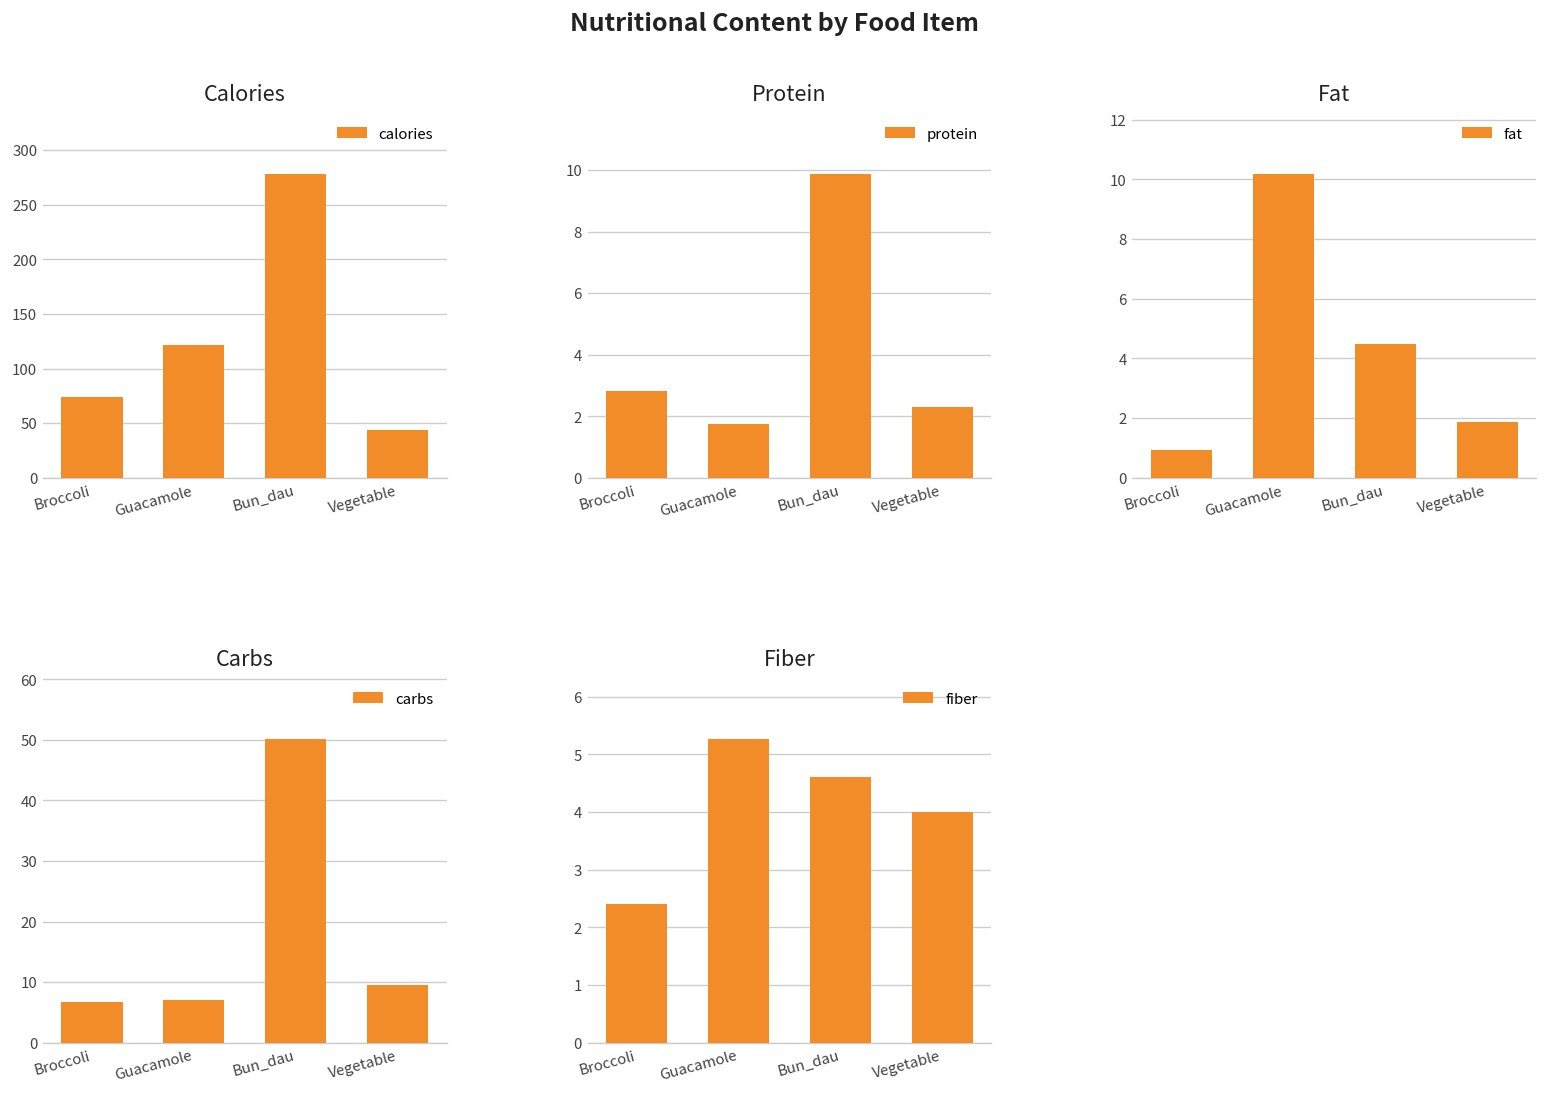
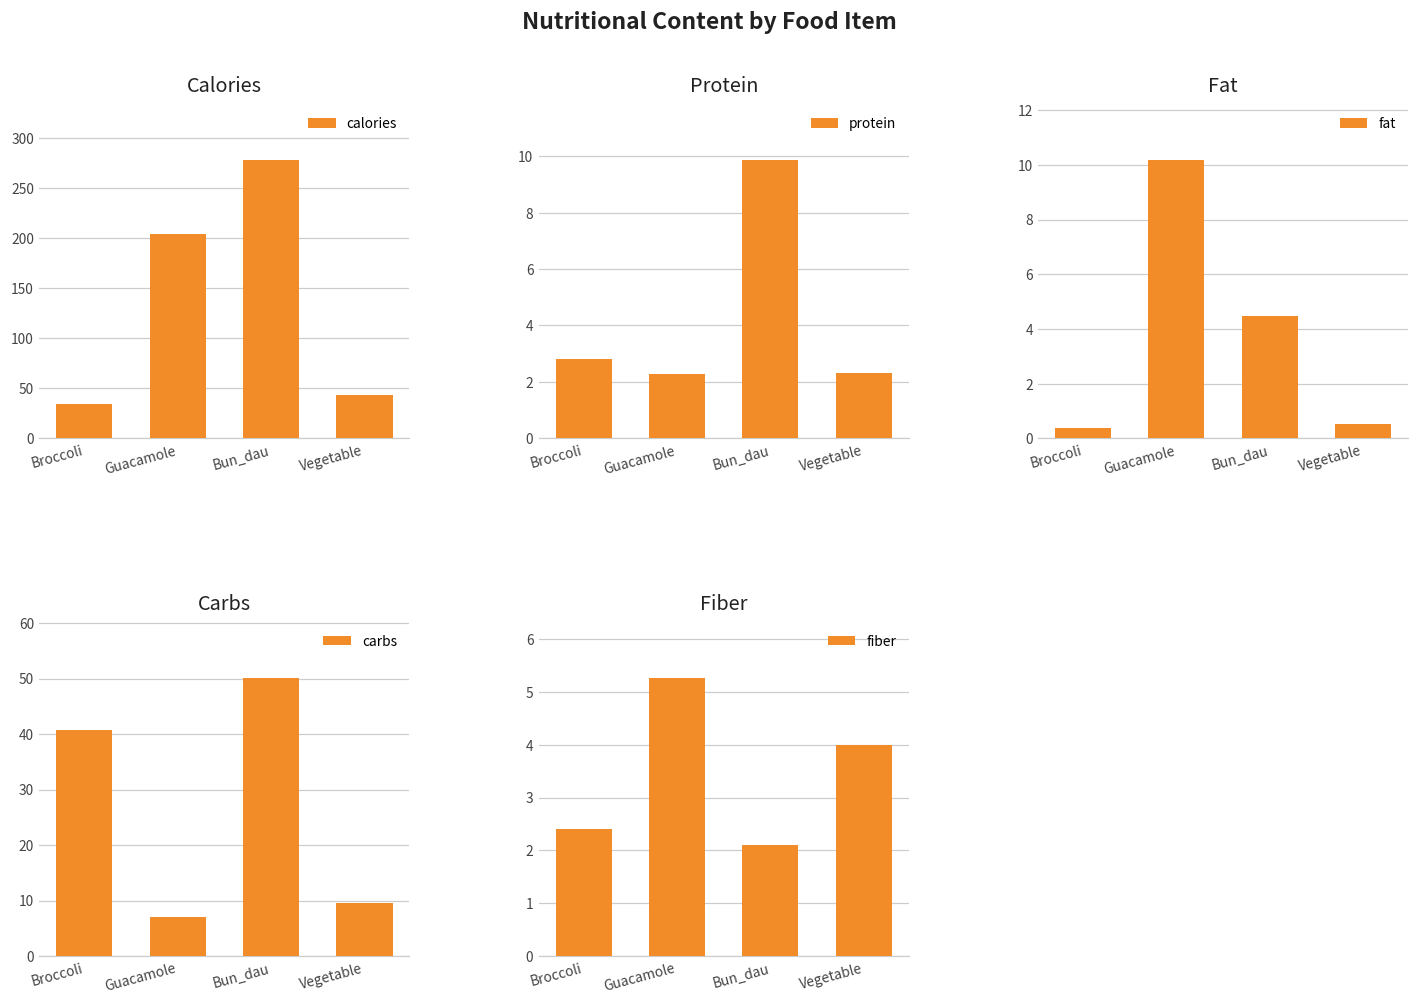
Calories, Broccoli: 70 -> 30
Calories, Guacamole: 120 -> 200
Protein, Guacamole: 1.8 -> 2.3
Fat, Broccoli: 0.9 -> 0.4
Fat, Vegetable: 1.9 -> 0.5
Carbs, Broccoli: 7 -> 41
Fiber, Bun_dau: 4.6 -> 2.1
